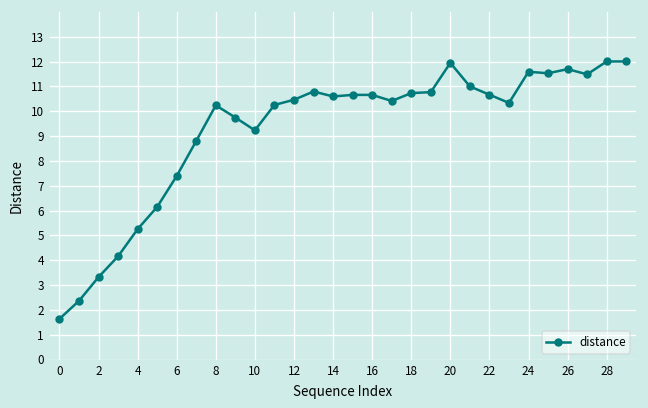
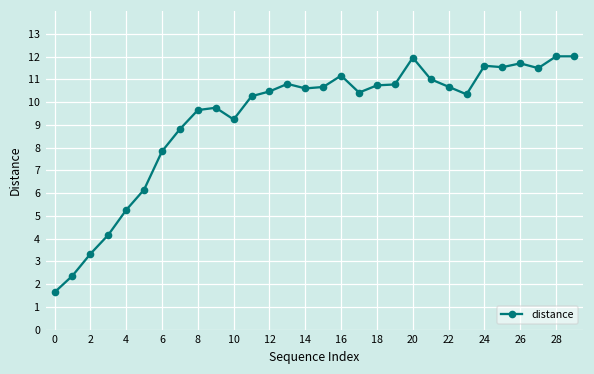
6: 7.4 -> 7.8
8: 10.2 -> 9.6
16: 10.7 -> 11.2
